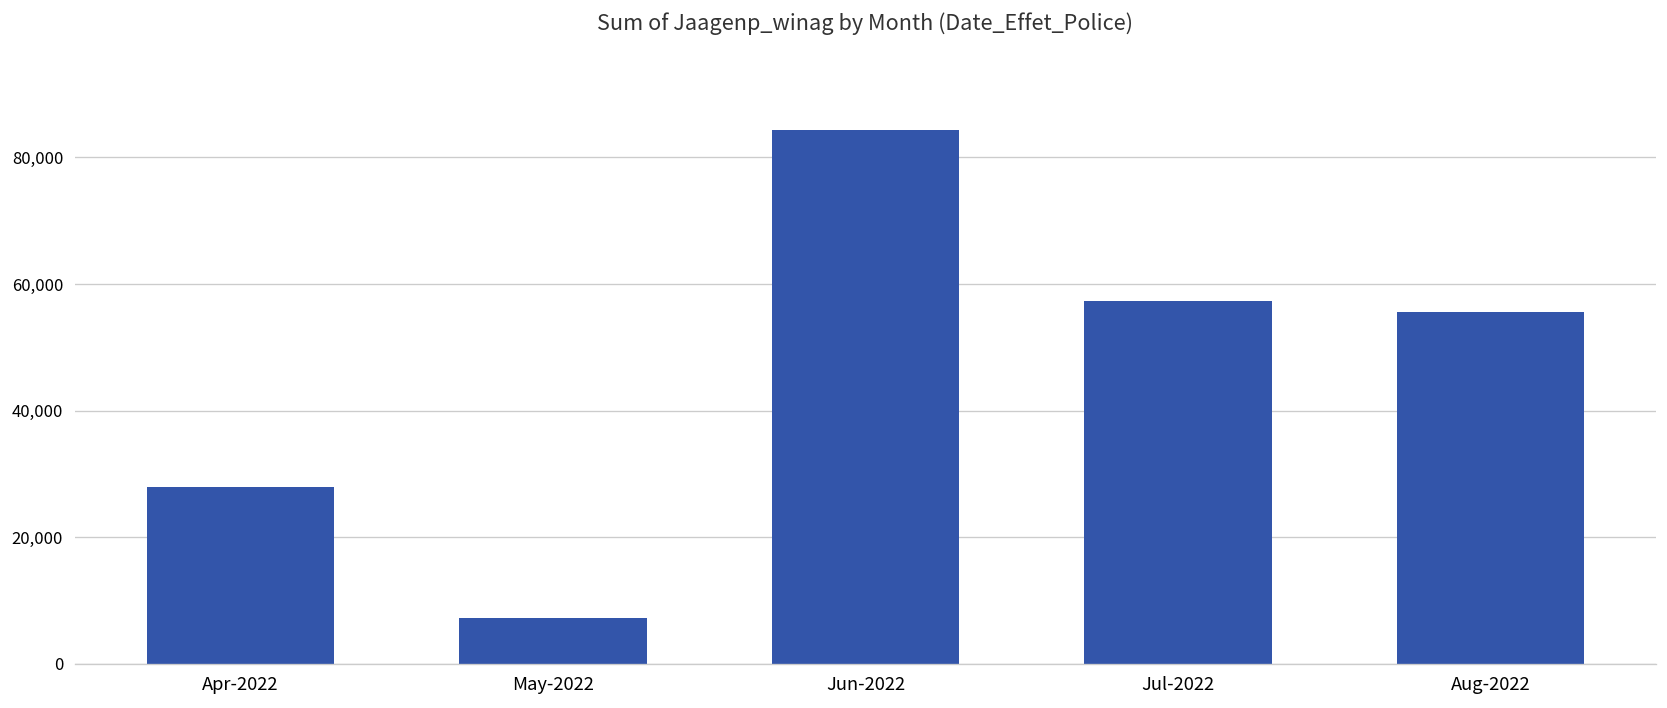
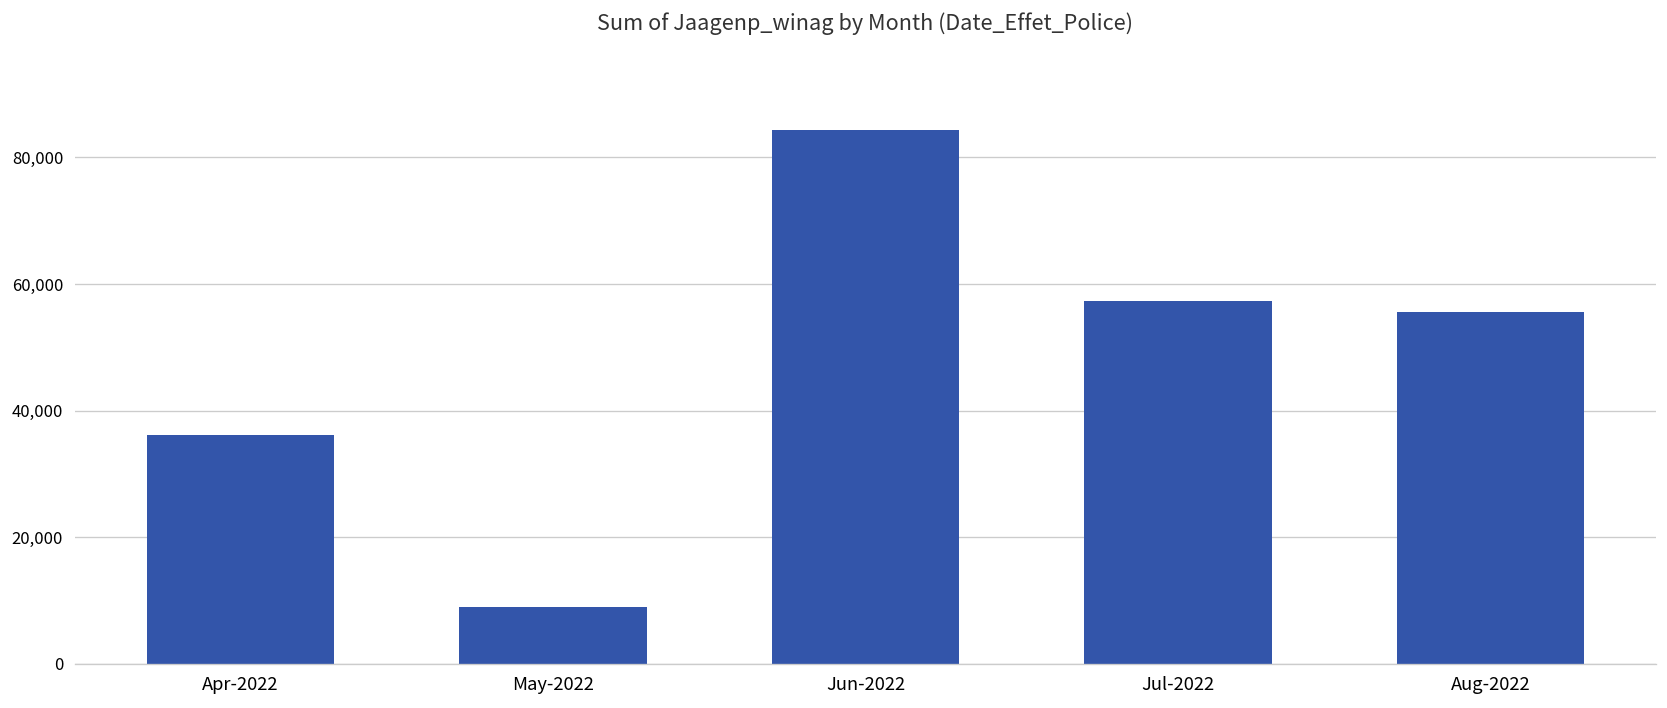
Apr-2022: 28,000 -> 36,000
May-2022: 7,000 -> 9,000
